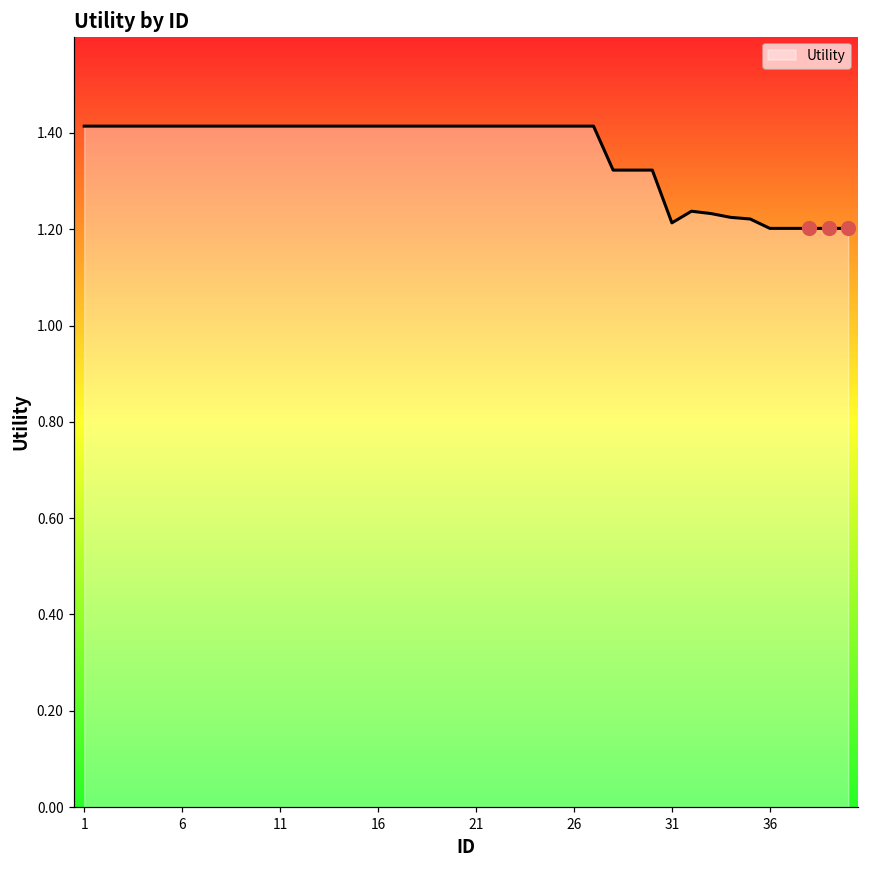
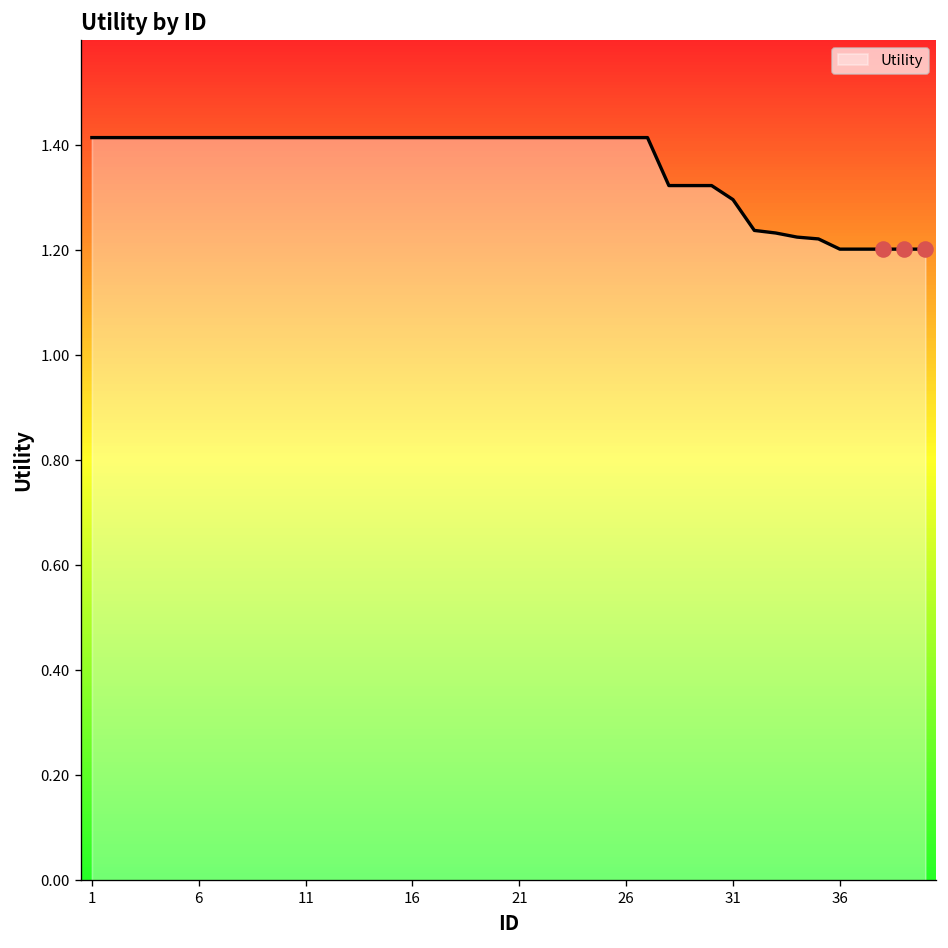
Utility, 31: 1.21 -> 1.30
